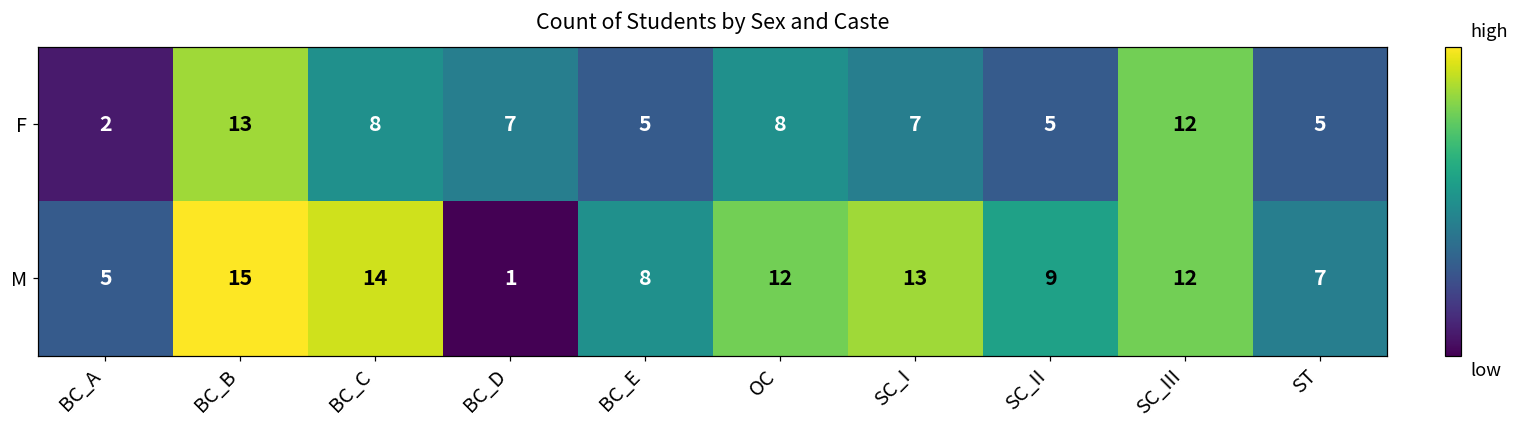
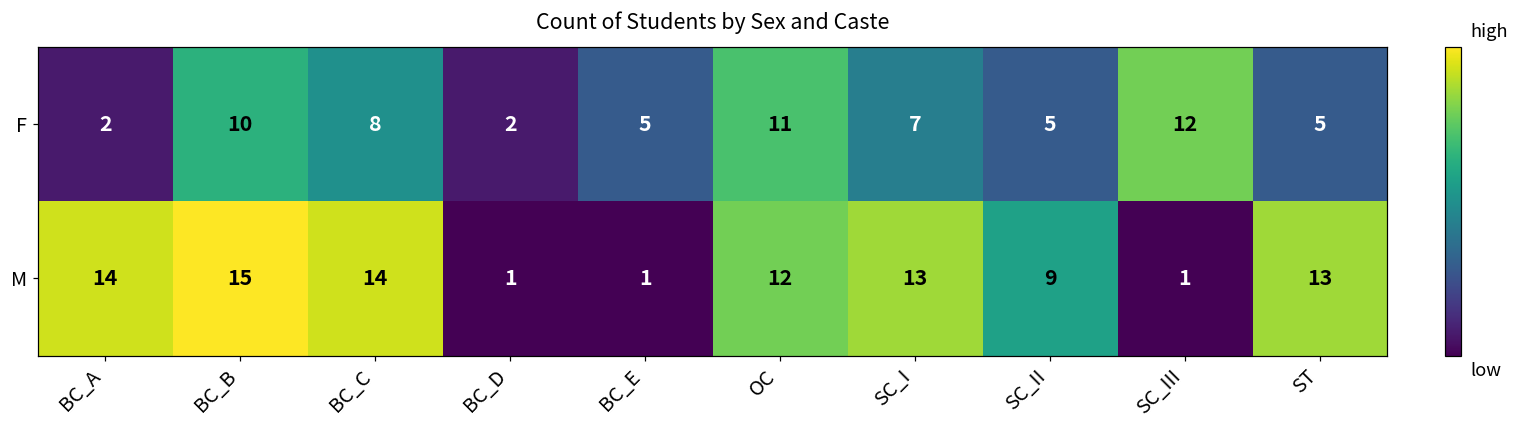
F, BC_B: 13 -> 10
F, BC_D: 7 -> 2
F, OC: 8 -> 11
M, BC_A: 5 -> 14
M, BC_E: 8 -> 1
M, SC_III: 12 -> 1
M, ST: 7 -> 13
